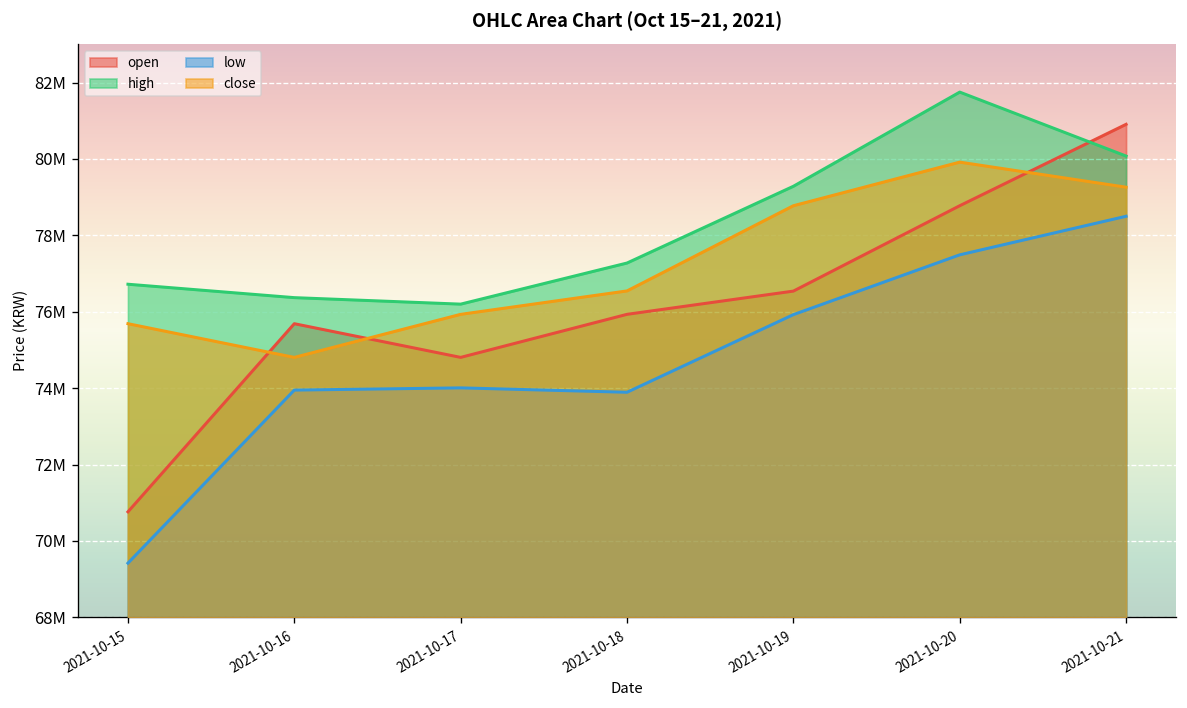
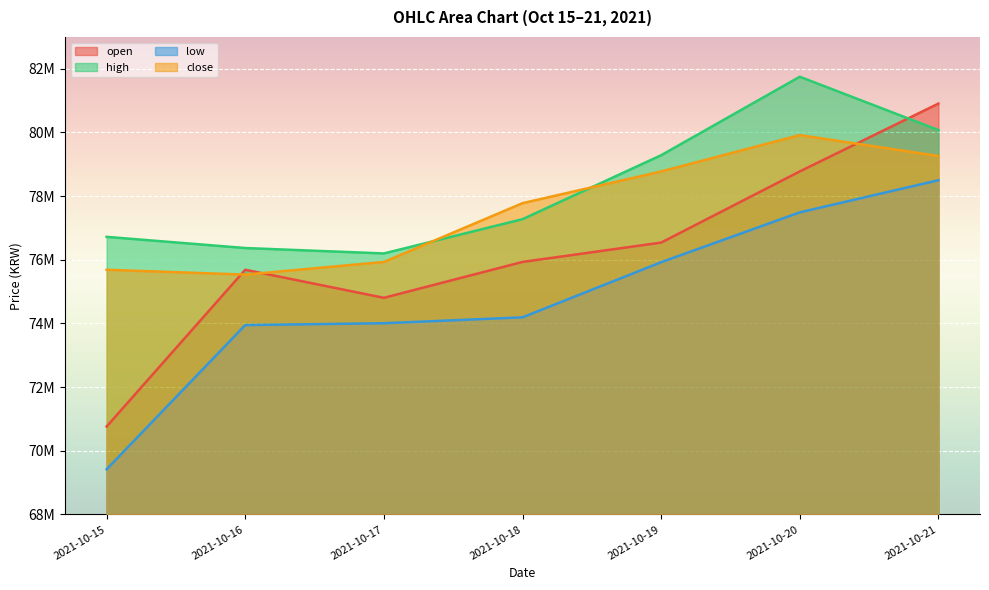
close, 2021-10-16: 74800000 -> 75500000
low, 2021-10-18: 73900000 -> 74200000
close, 2021-10-18: 76500000 -> 77800000
